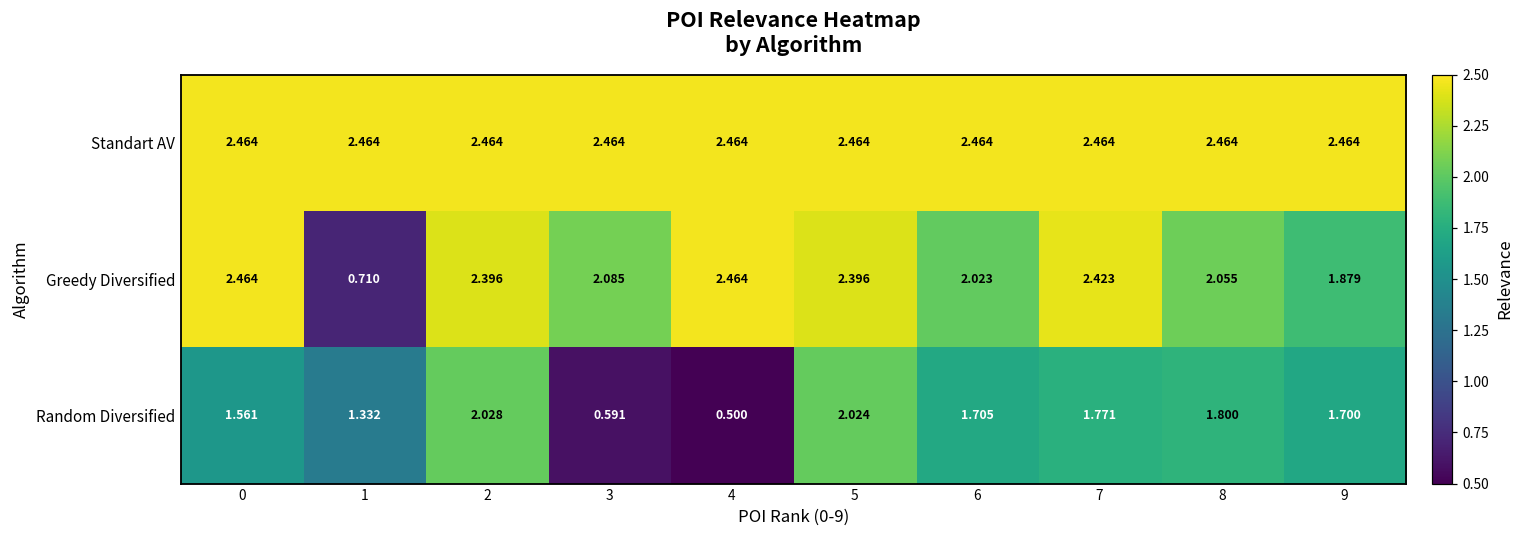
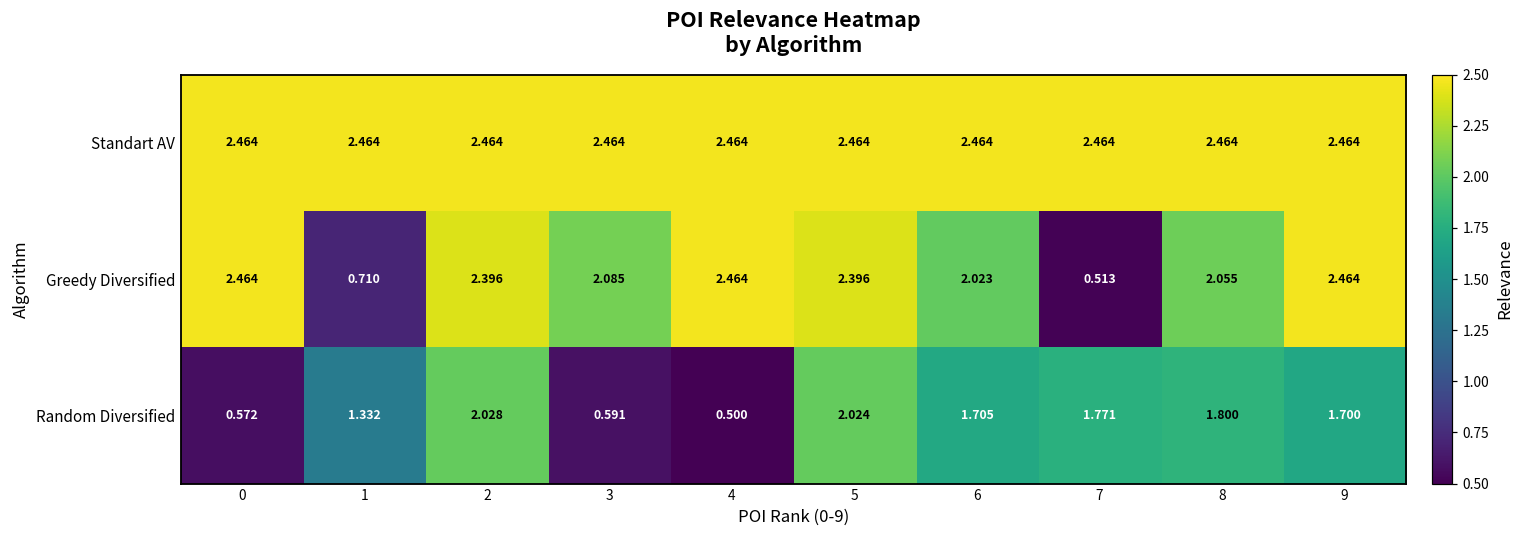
Greedy Diversified, 7: 2.423 -> 0.513
Greedy Diversified, 9: 1.879 -> 2.464
Random Diversified, 0: 1.561 -> 0.572
